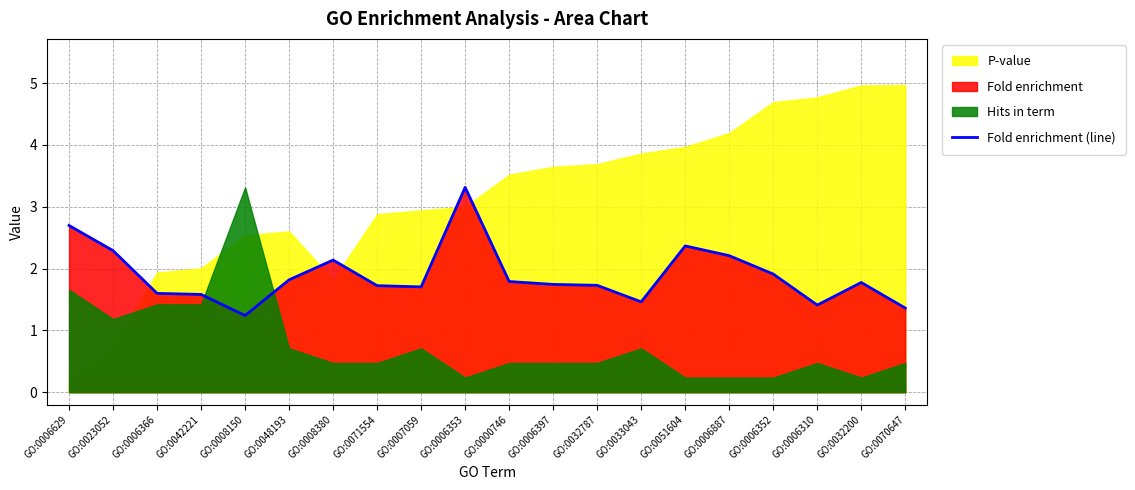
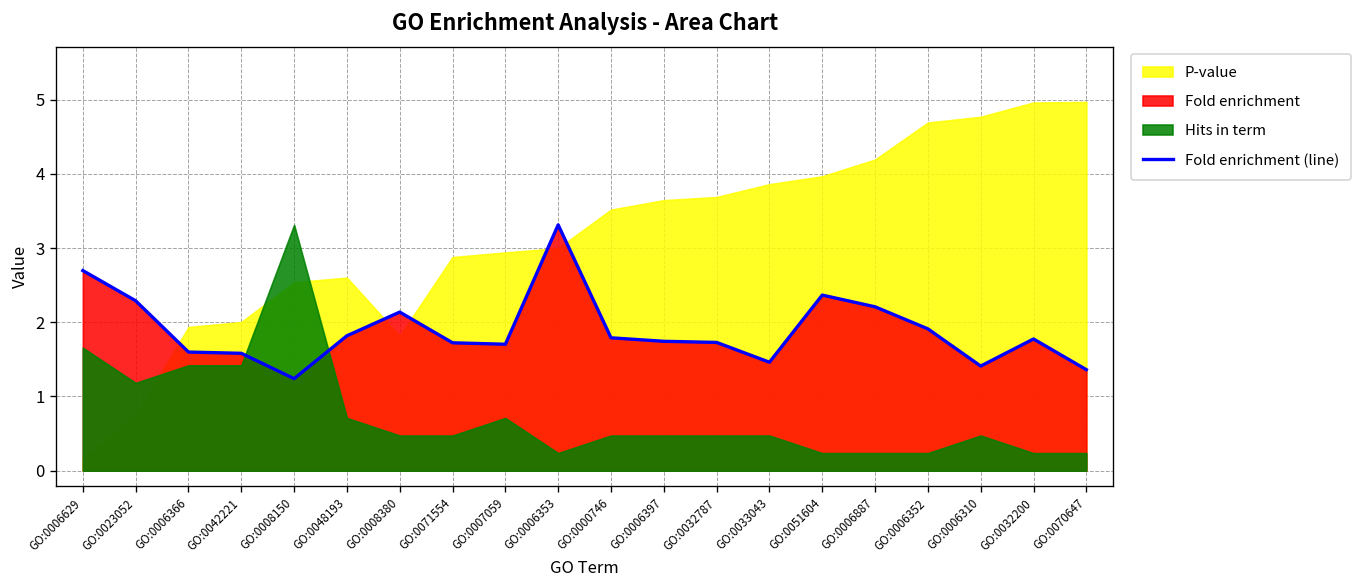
Hits in term, GO:0033043: 0.7 -> 0.5
Hits in term, GO:0070647: 0.5 -> 0.2
